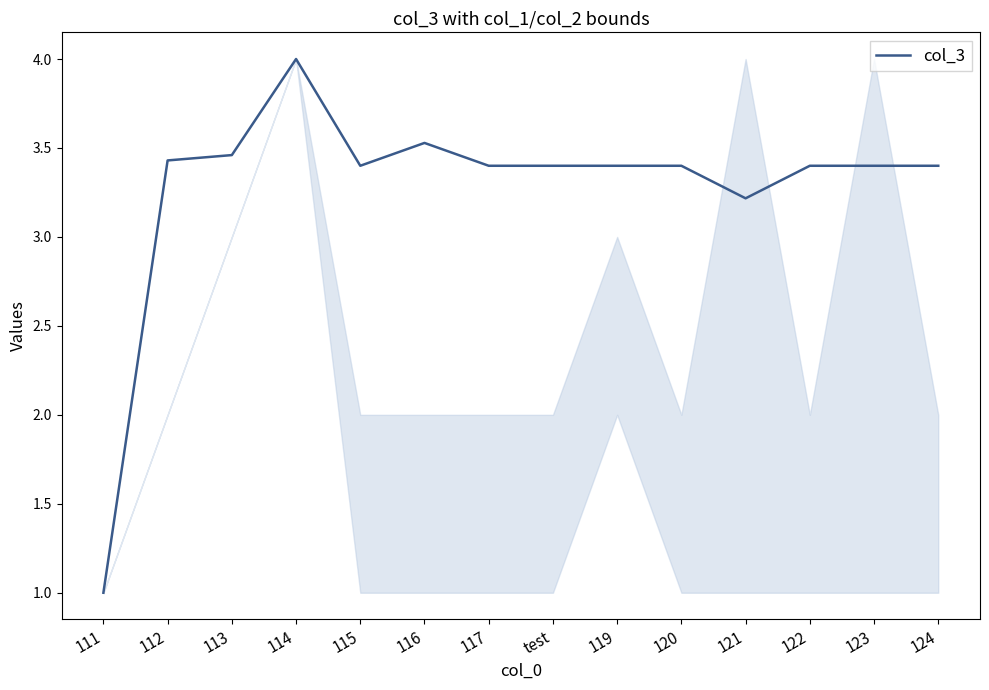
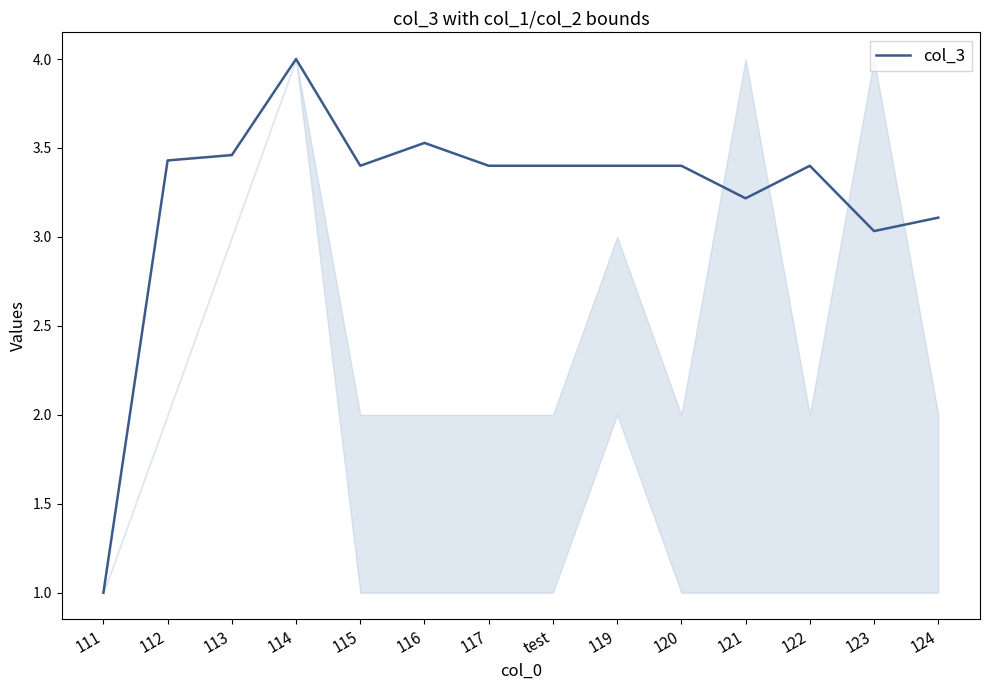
col_3, 123: 3.40 -> 3.03
col_3, 124: 3.40 -> 3.11
